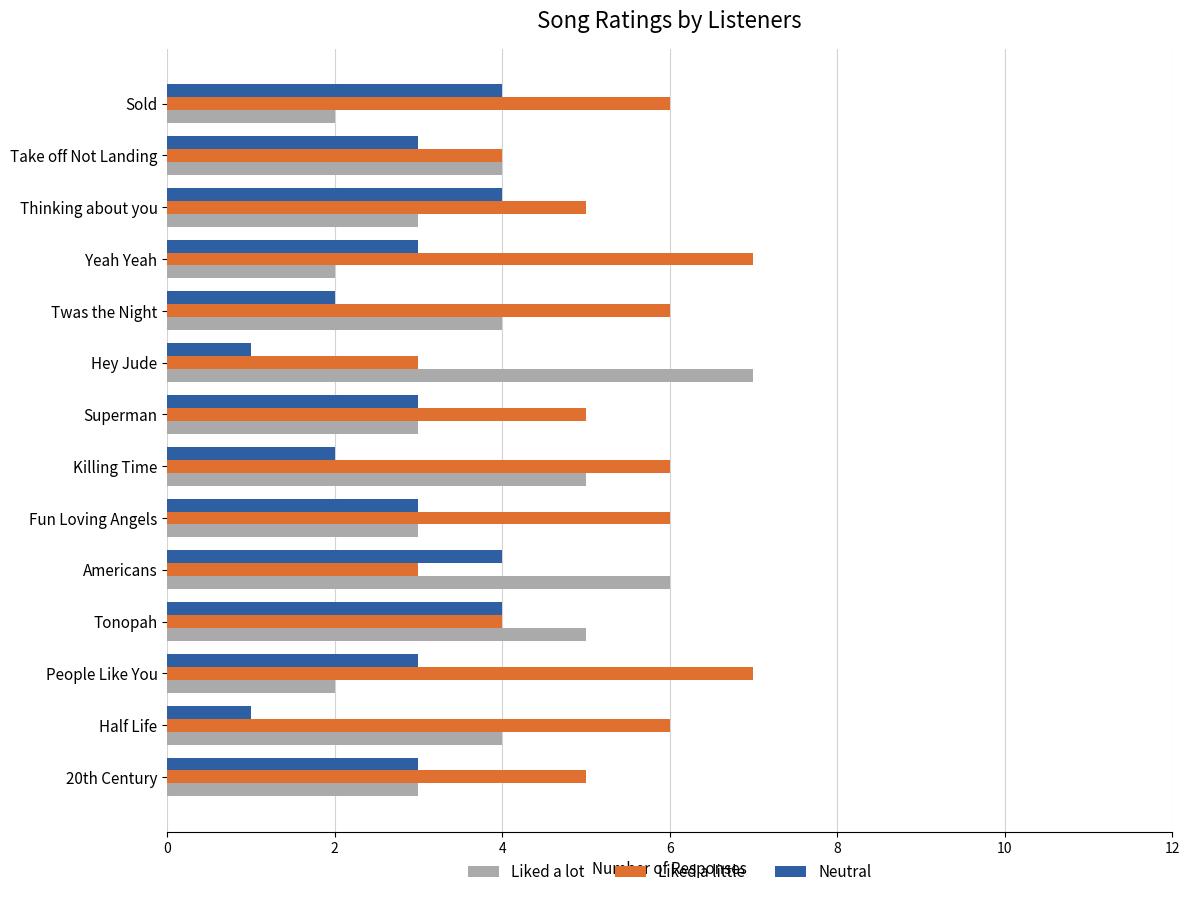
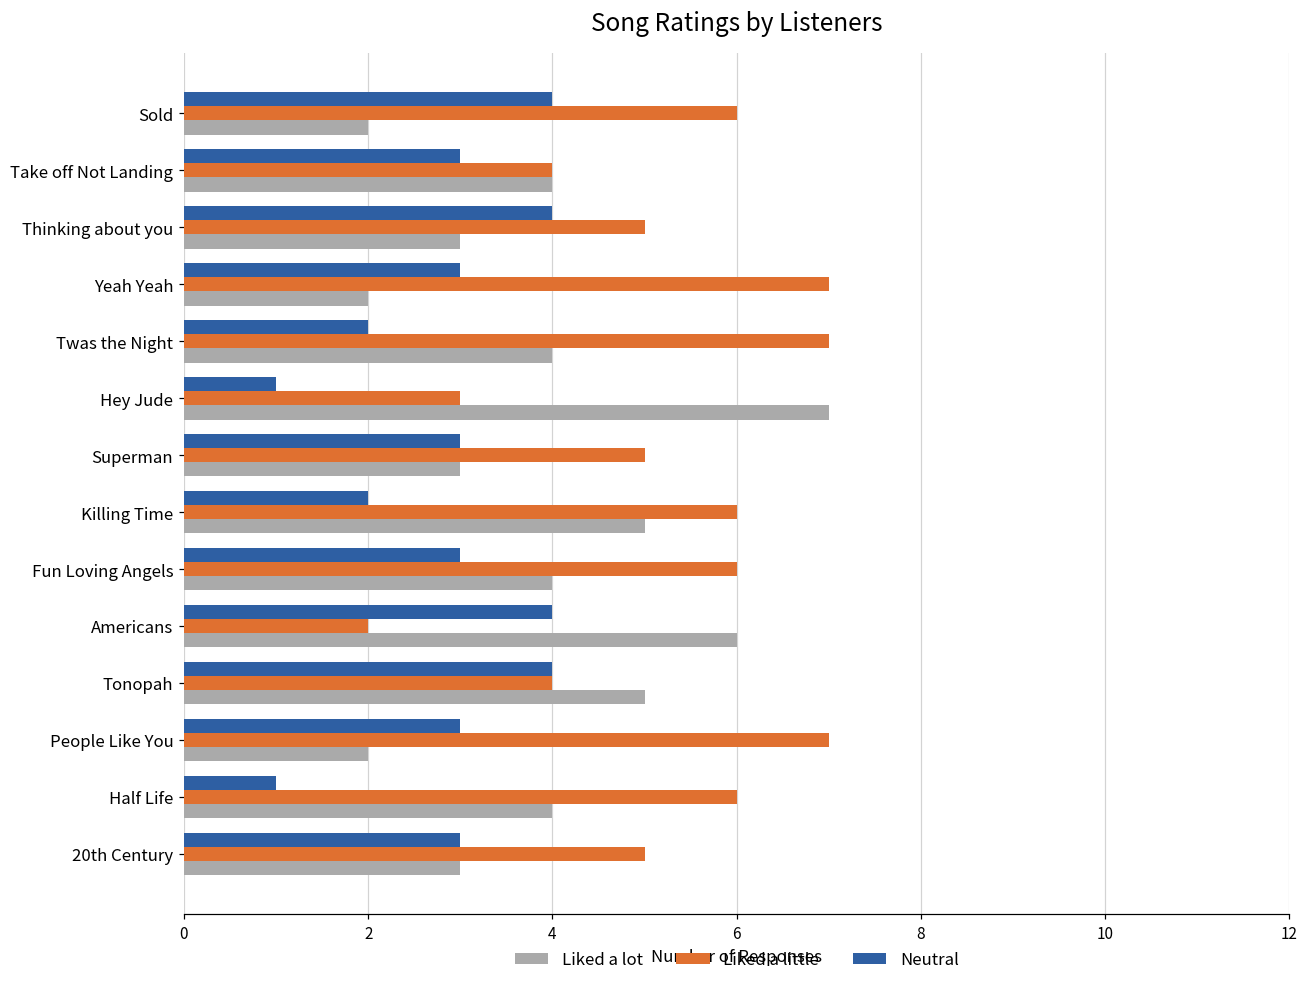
Liked a little, Twas the Night: 6 -> 7
Liked a lot, Fun Loving Angels: 3 -> 4
Liked a little, Americans: 3 -> 2
